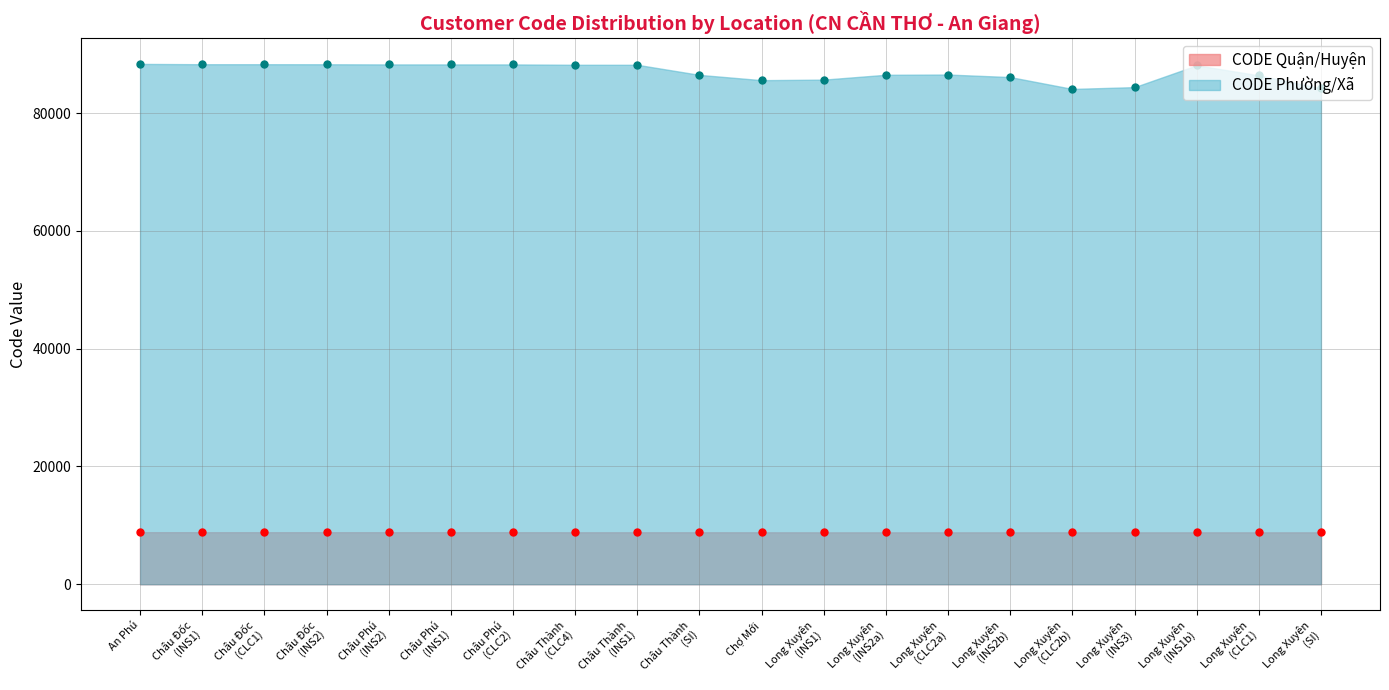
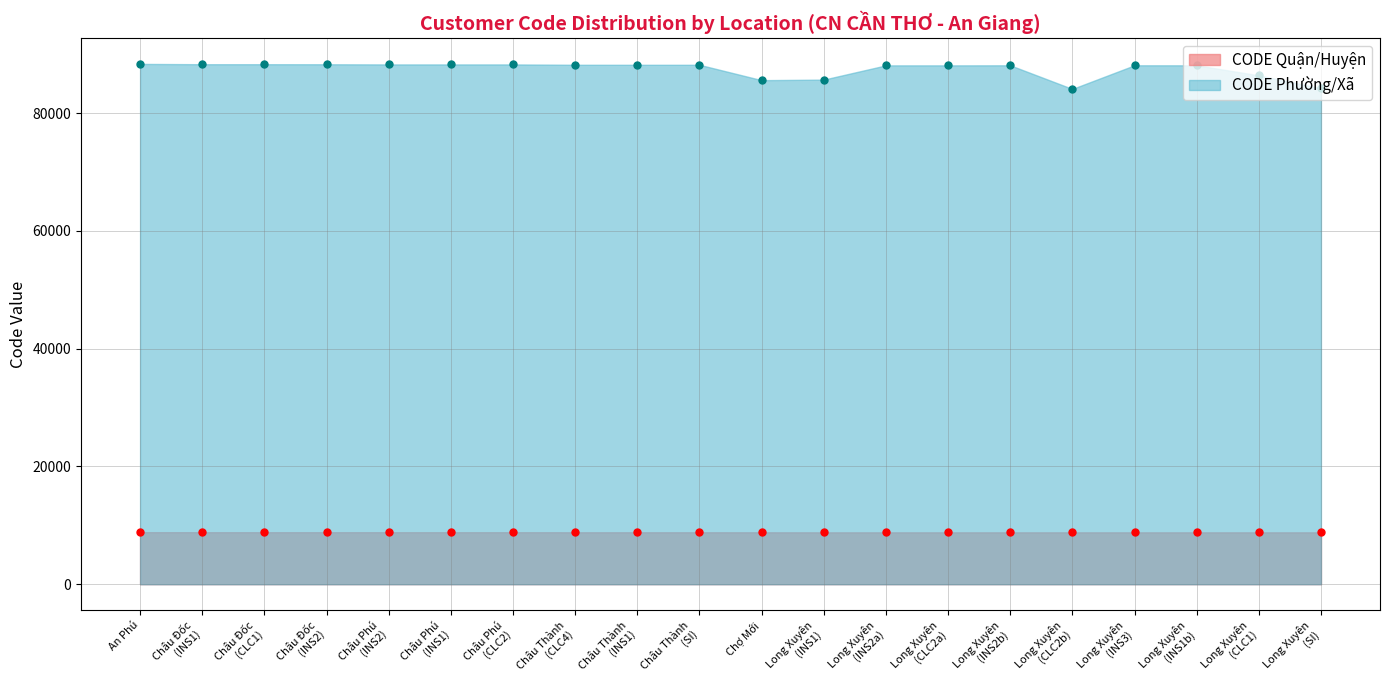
CODE Phường/Xã, Châu Thành (SI): 87000 -> 88000
CODE Phường/Xã, Long Xuyên (INS2a): 87000 -> 88000
CODE Phường/Xã, Long Xuyên (CLC2a): 87000 -> 88000
CODE Phường/Xã, Long Xuyên (INS2b): 86000 -> 88000
CODE Phường/Xã, Long Xuyên (INS3): 84000 -> 88000
